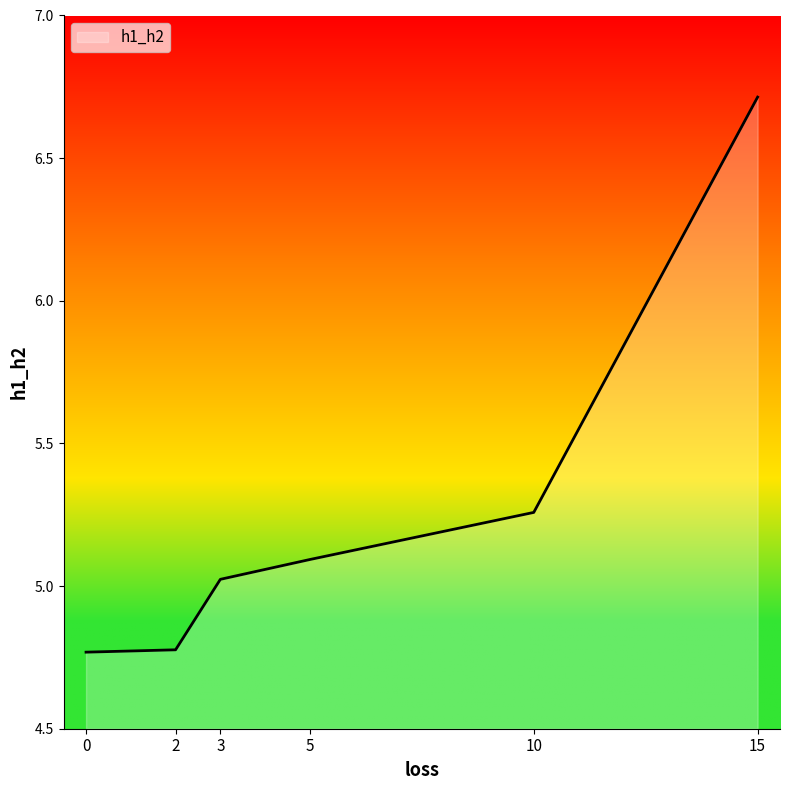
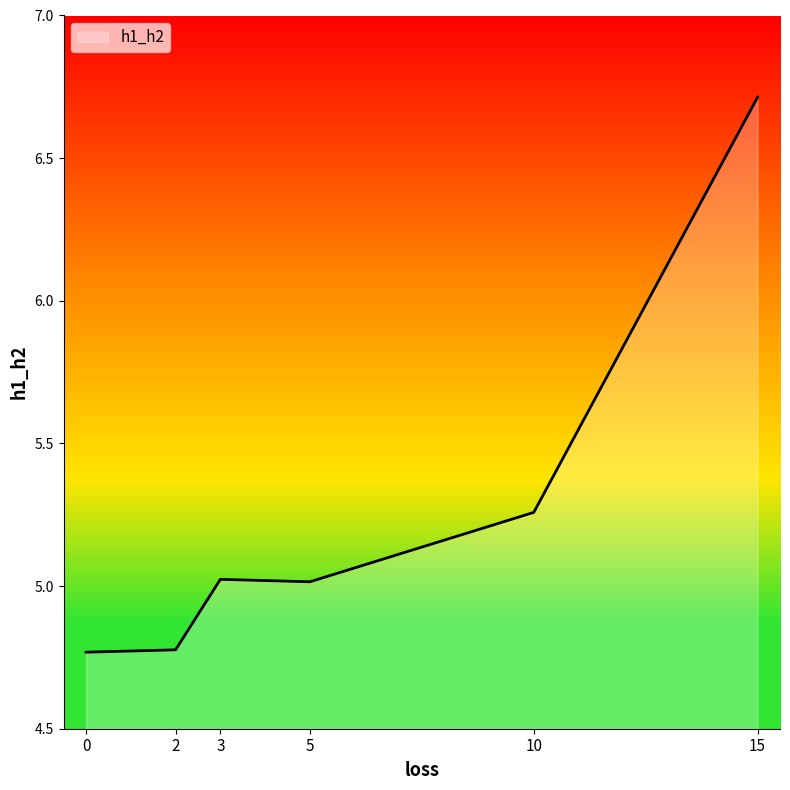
5: 5.09 -> 5.02
